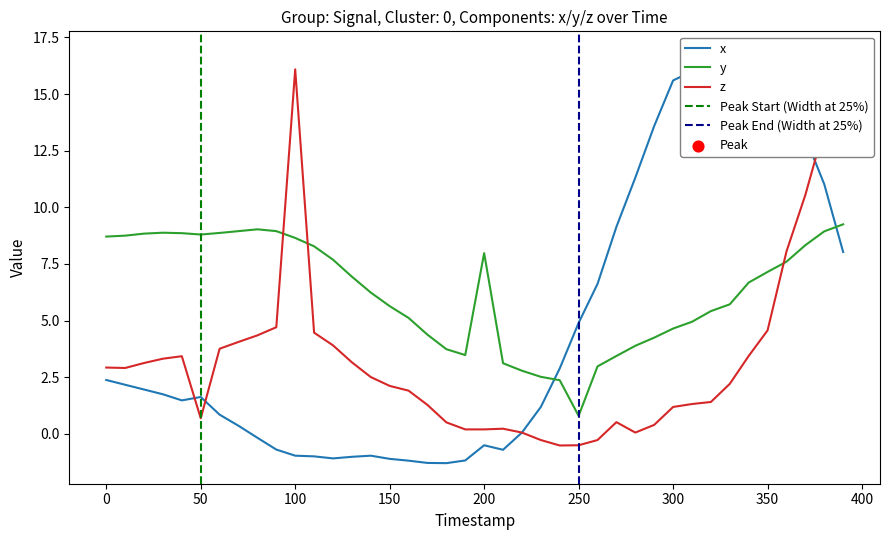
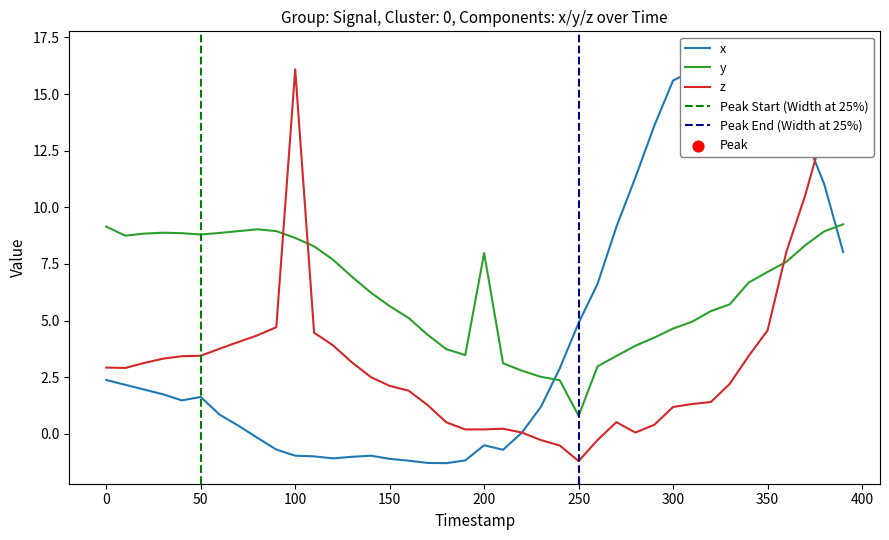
y, 0: 8.7 -> 9.2
z, 50: 0.7 -> 3.5
z, 250: -0.5 -> -1.2
